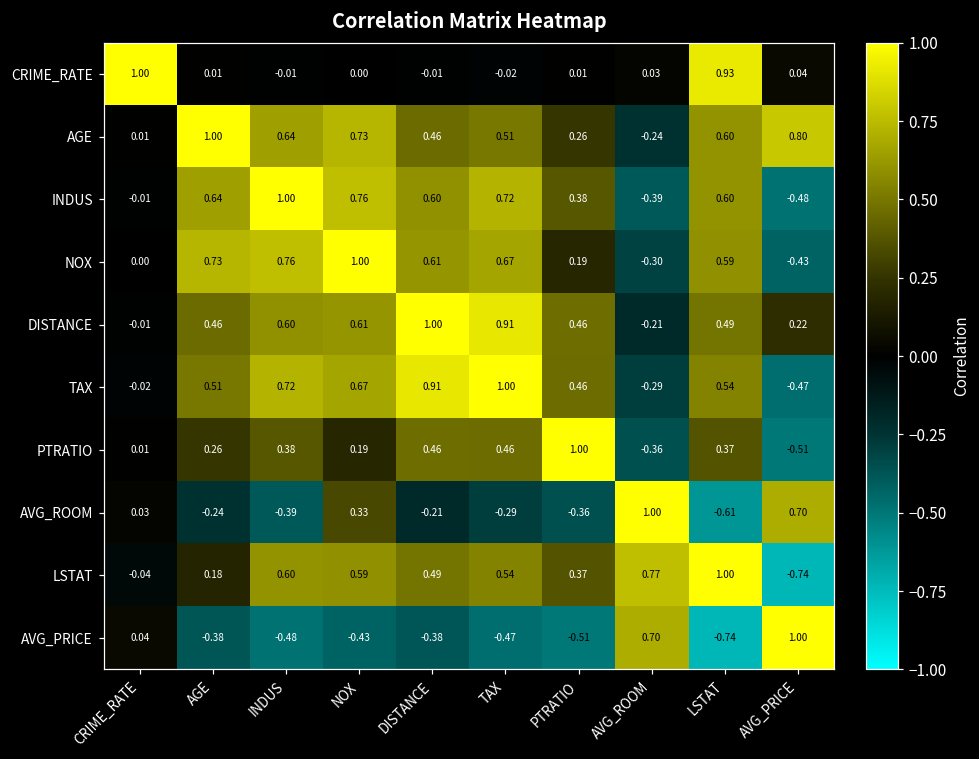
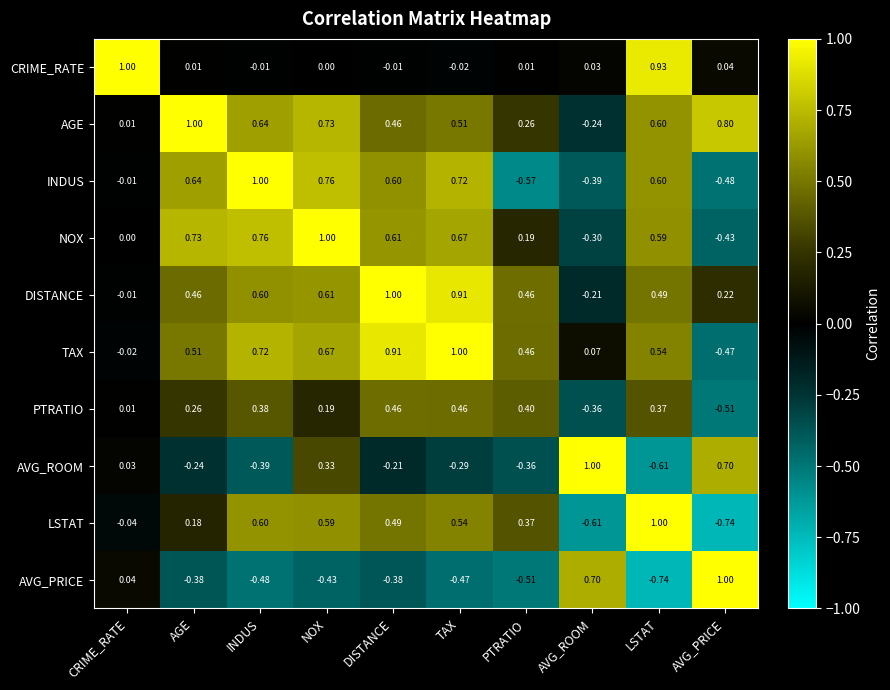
INDUS, PTRATIO: 0.38 -> -0.57
TAX, AVG_ROOM: -0.29 -> 0.07
PTRATIO, PTRATIO: 1.00 -> 0.40
LSTAT, AVG_ROOM: 0.77 -> -0.61
